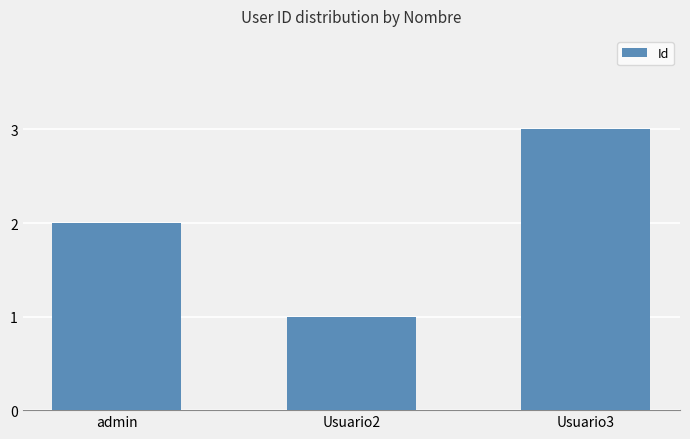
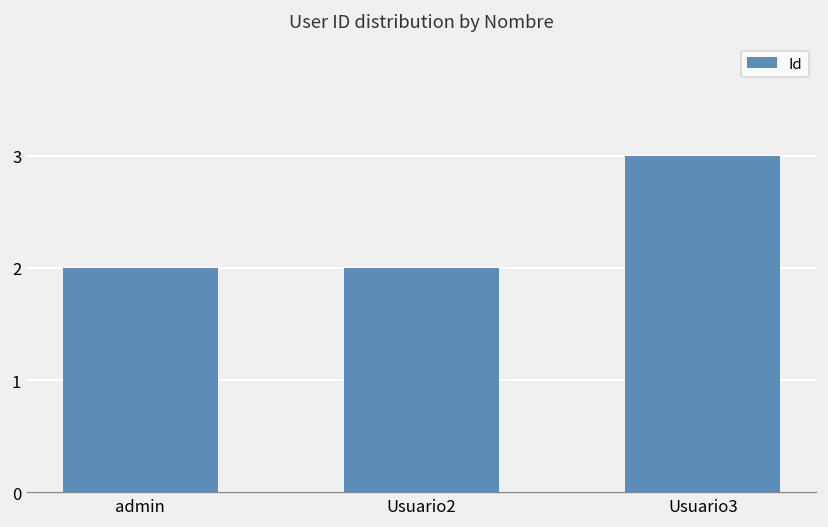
Usuario2: 1 -> 2
